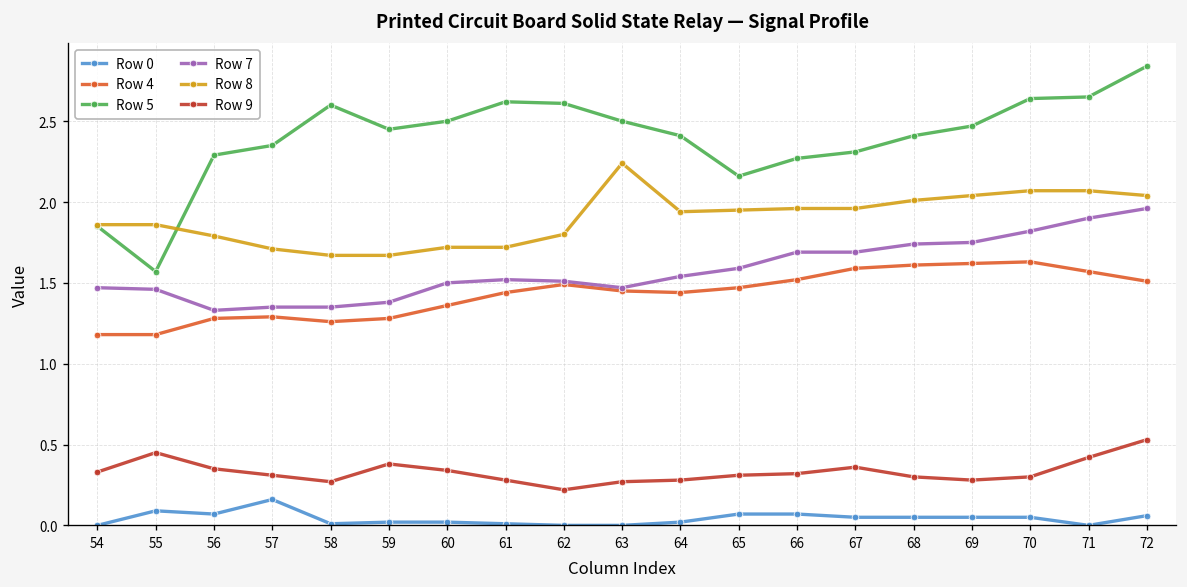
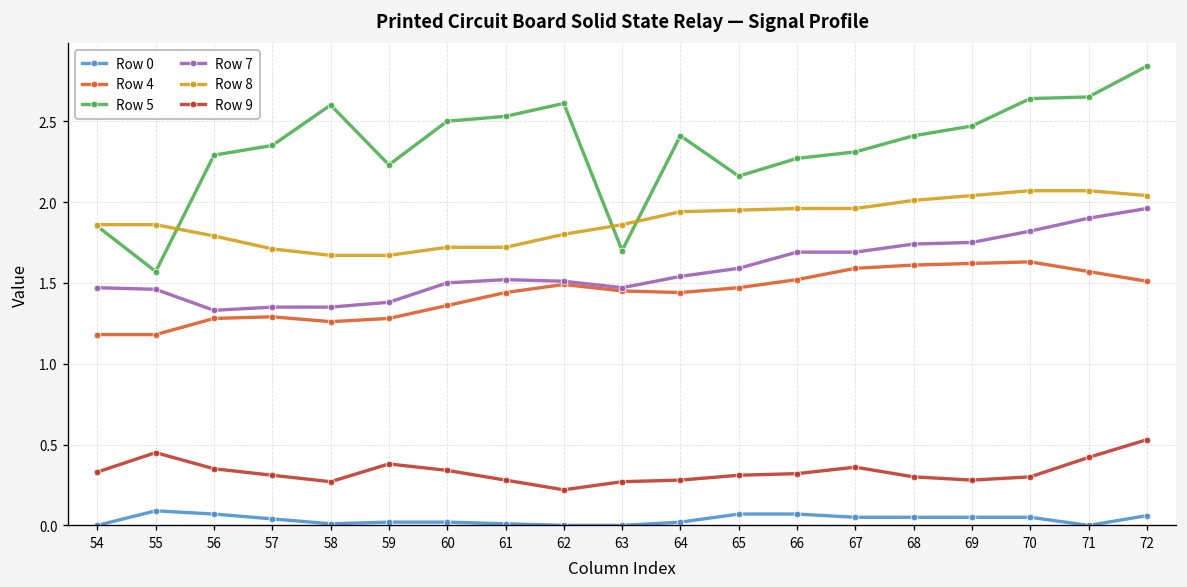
Row 0, 57: 0.16 -> 0.04
Row 5, 59: 2.45 -> 2.23
Row 5, 61: 2.62 -> 2.53
Row 5, 63: 2.5 -> 1.7
Row 8, 63: 2.24 -> 1.86
